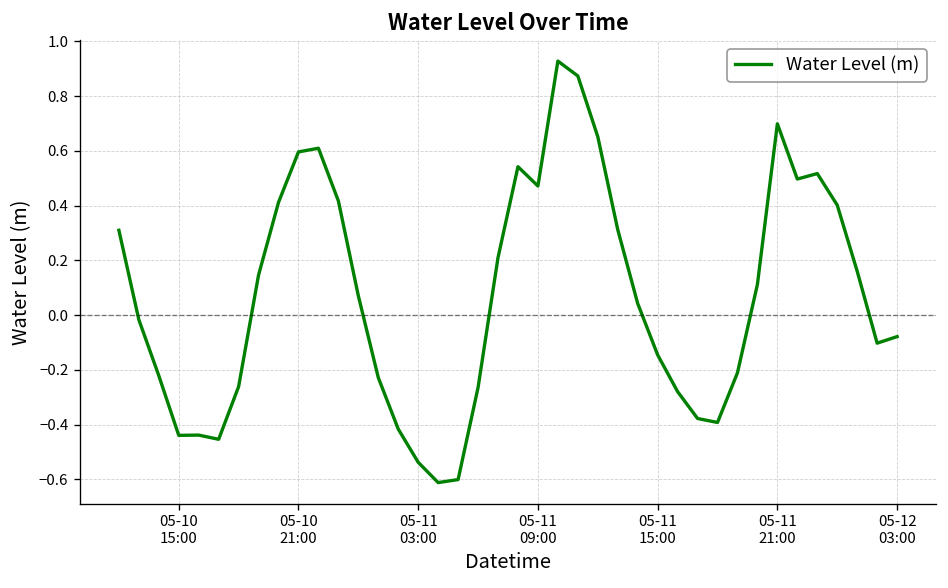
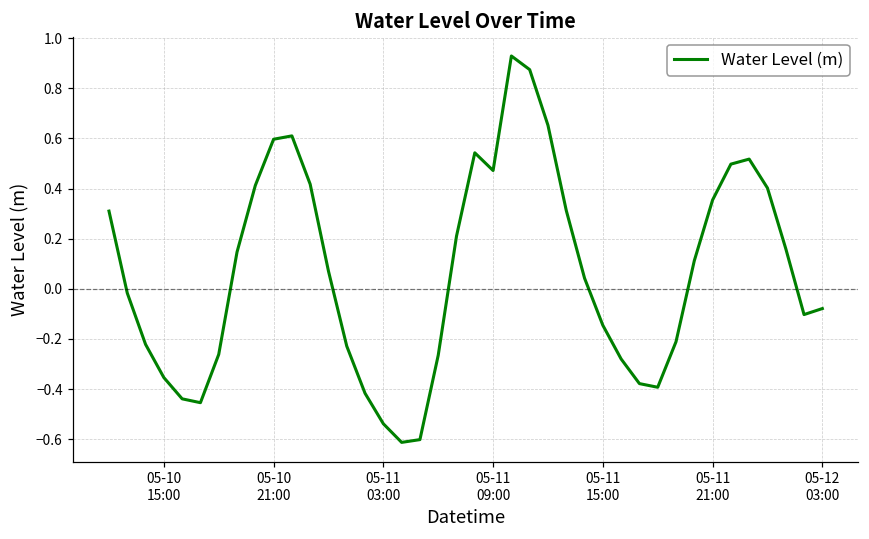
05-10 15:00: -0.44 -> -0.35
05-11 21:00: 0.70 -> 0.35
